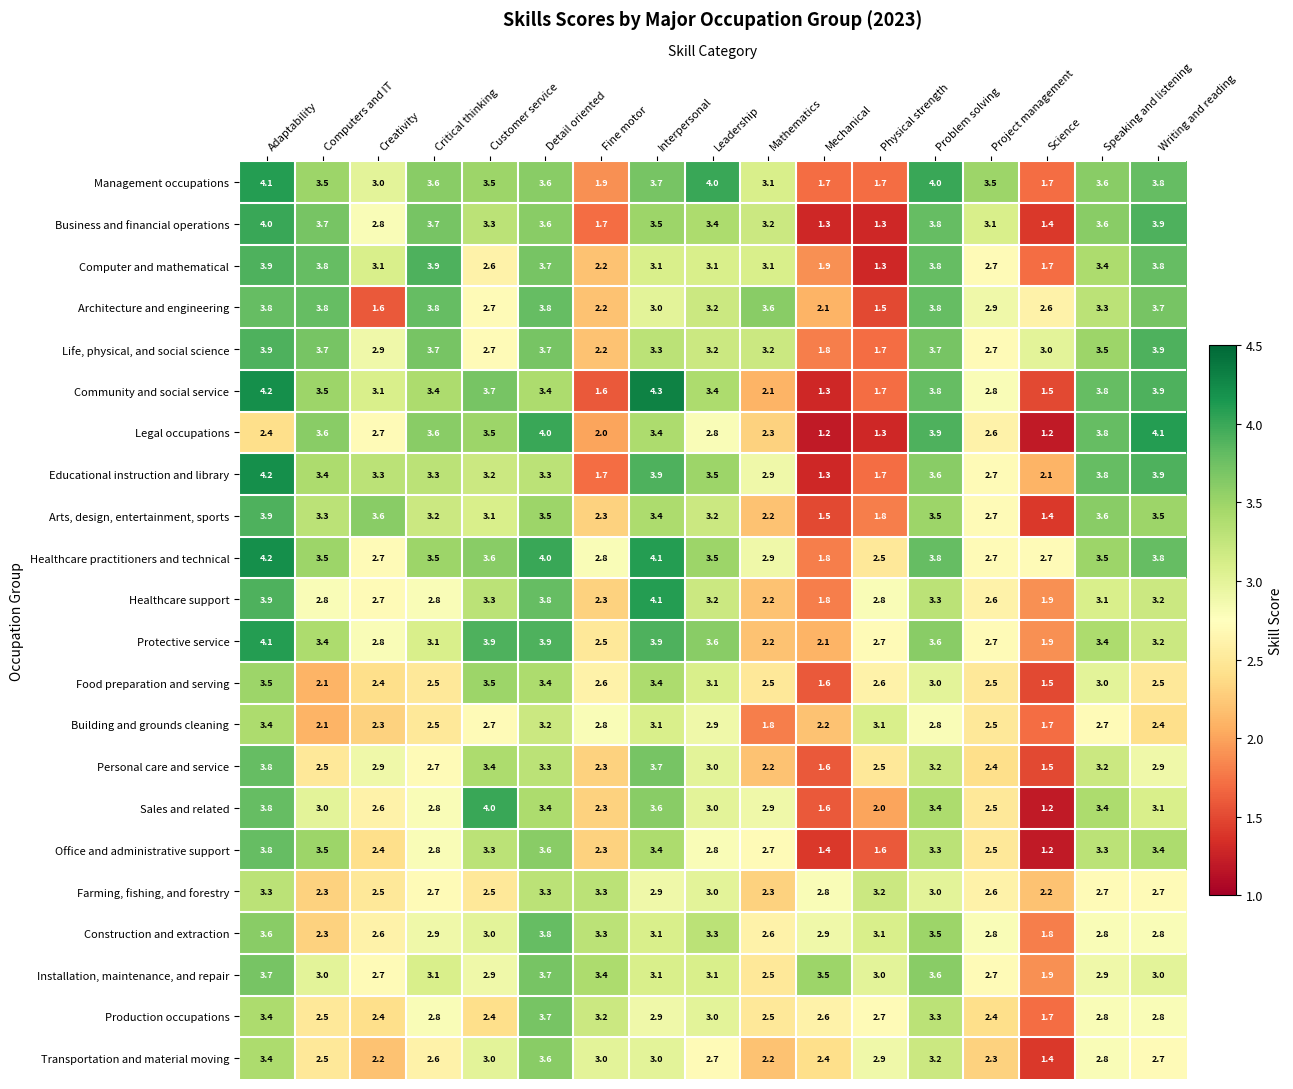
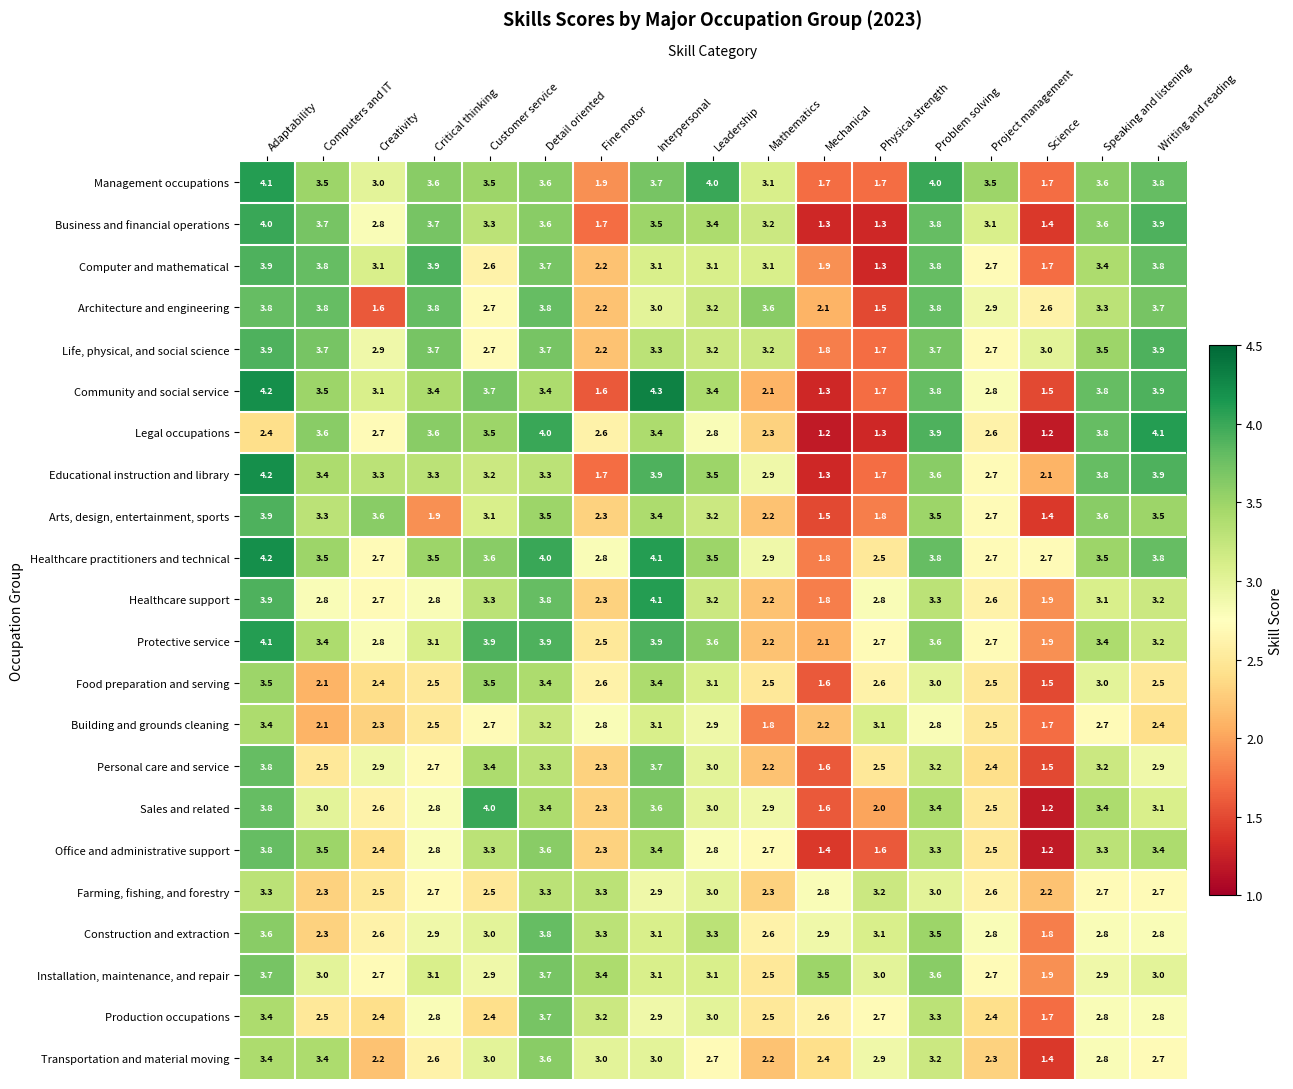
Legal occupations, Fine motor: 2.0 -> 2.6
Arts, design, entertainment, sports, Critical thinking: 3.2 -> 1.9
Transportation and material moving, Computers and IT: 2.5 -> 3.4
